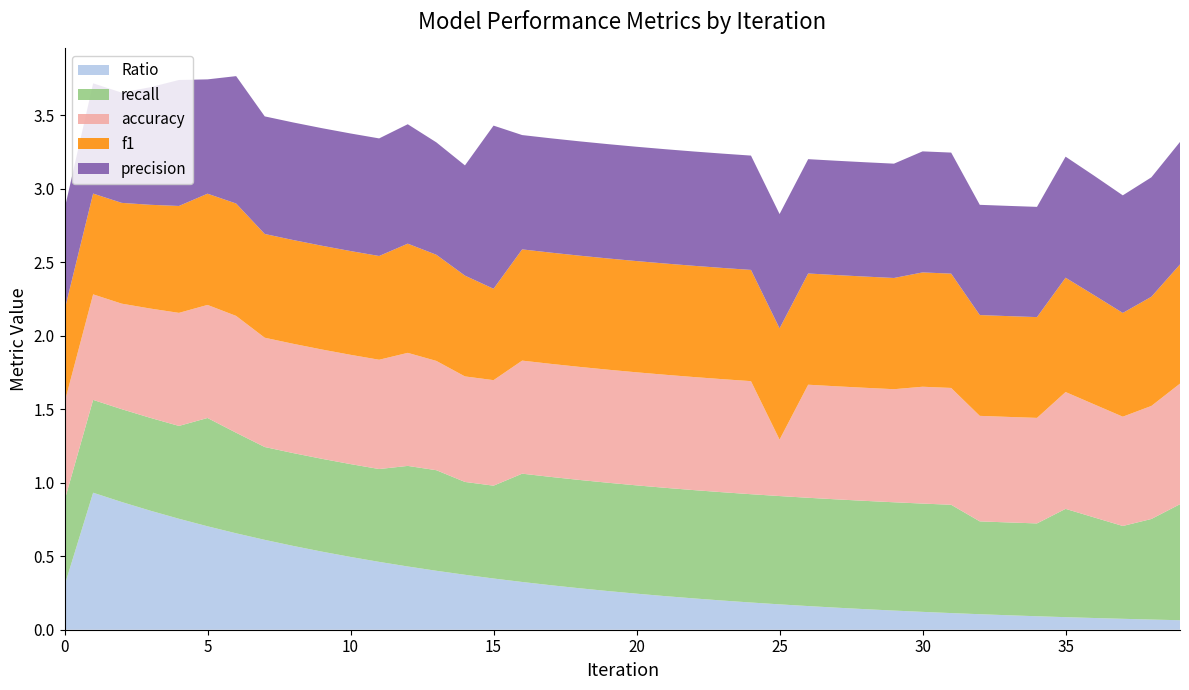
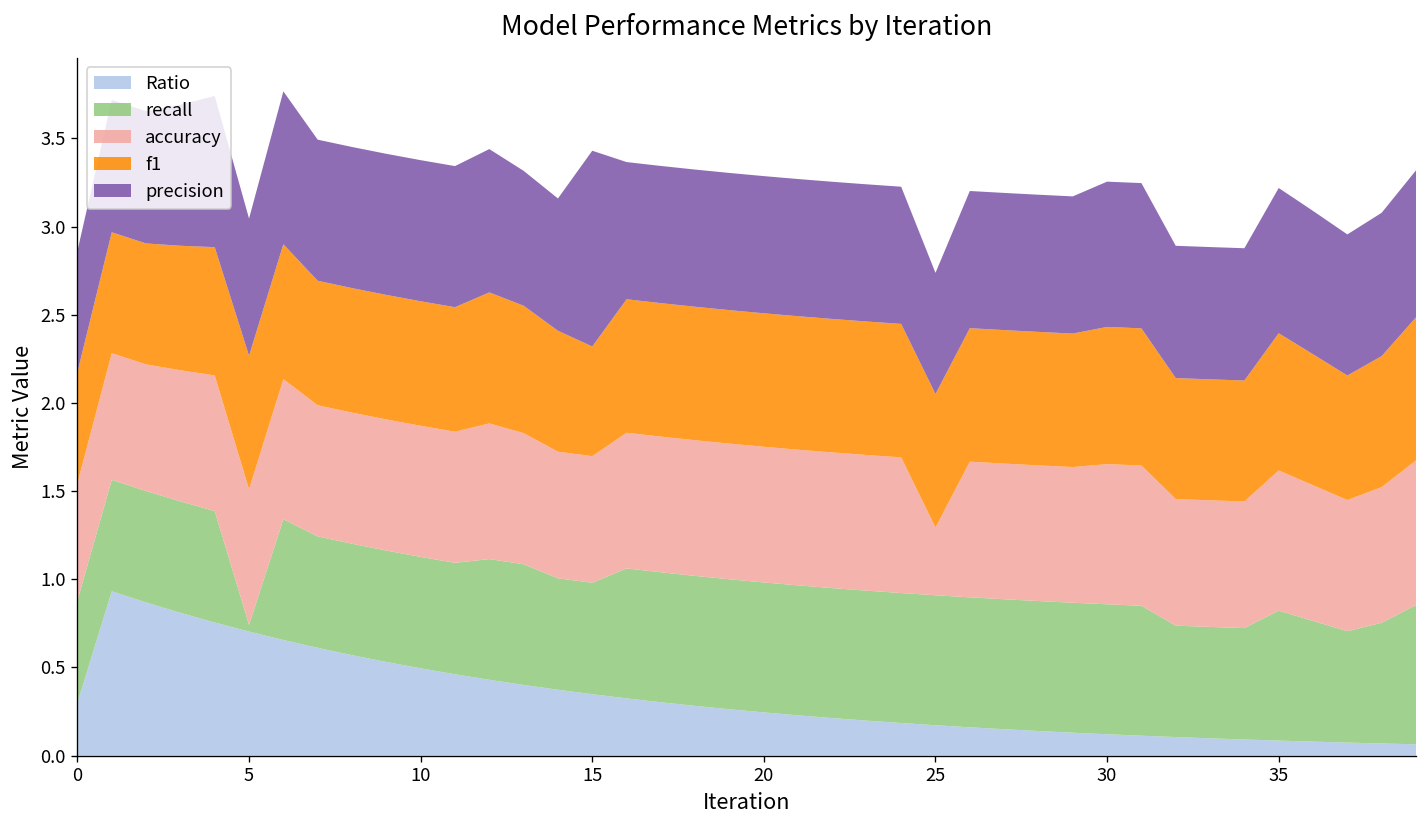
recall, 5: 0.74 -> 0.04
precision, 25: 0.78 -> 0.69
